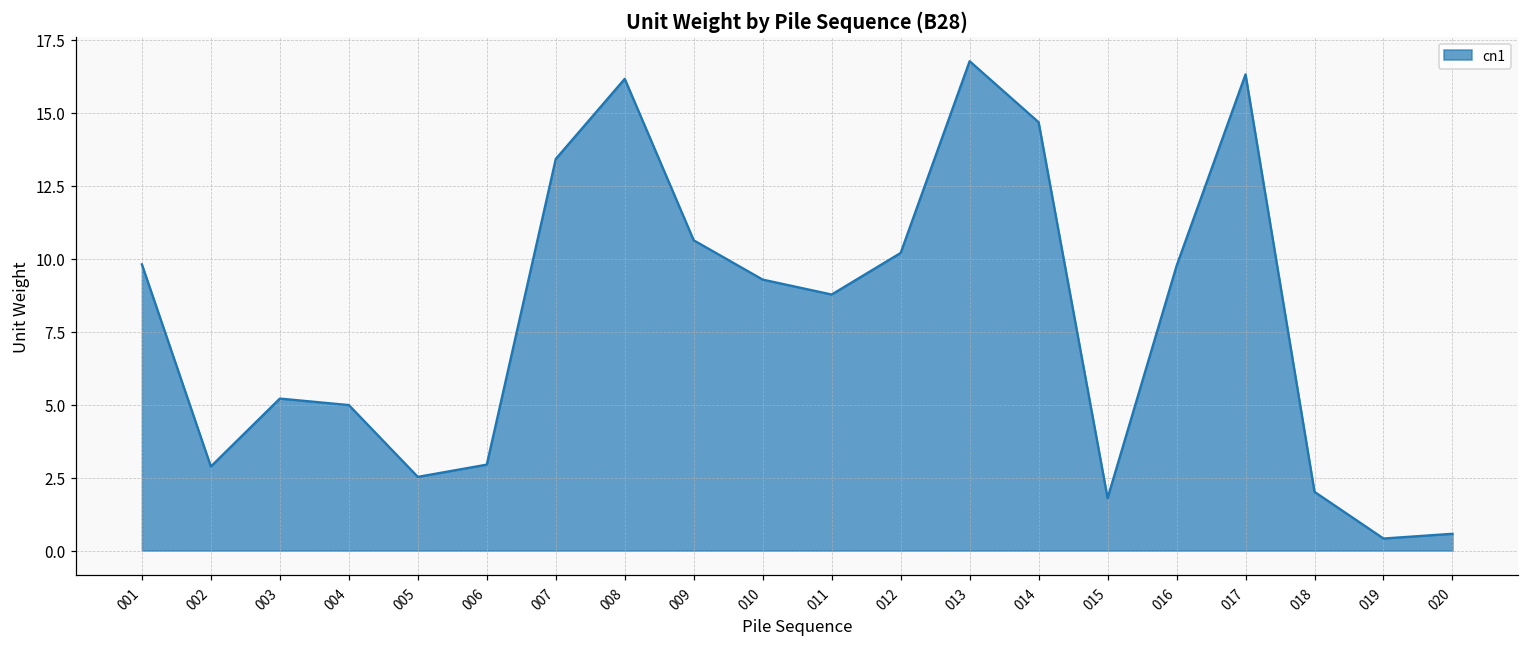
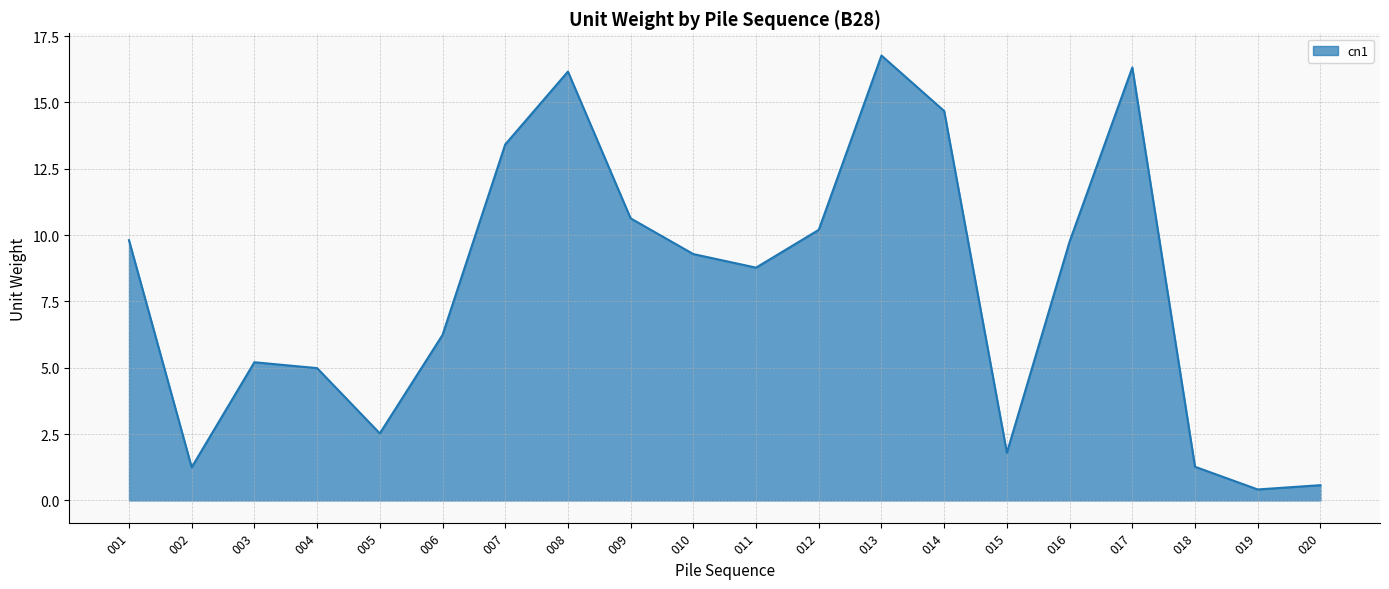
002: 2.9 -> 1.2
006: 2.9 -> 6.2
018: 2.0 -> 1.3
